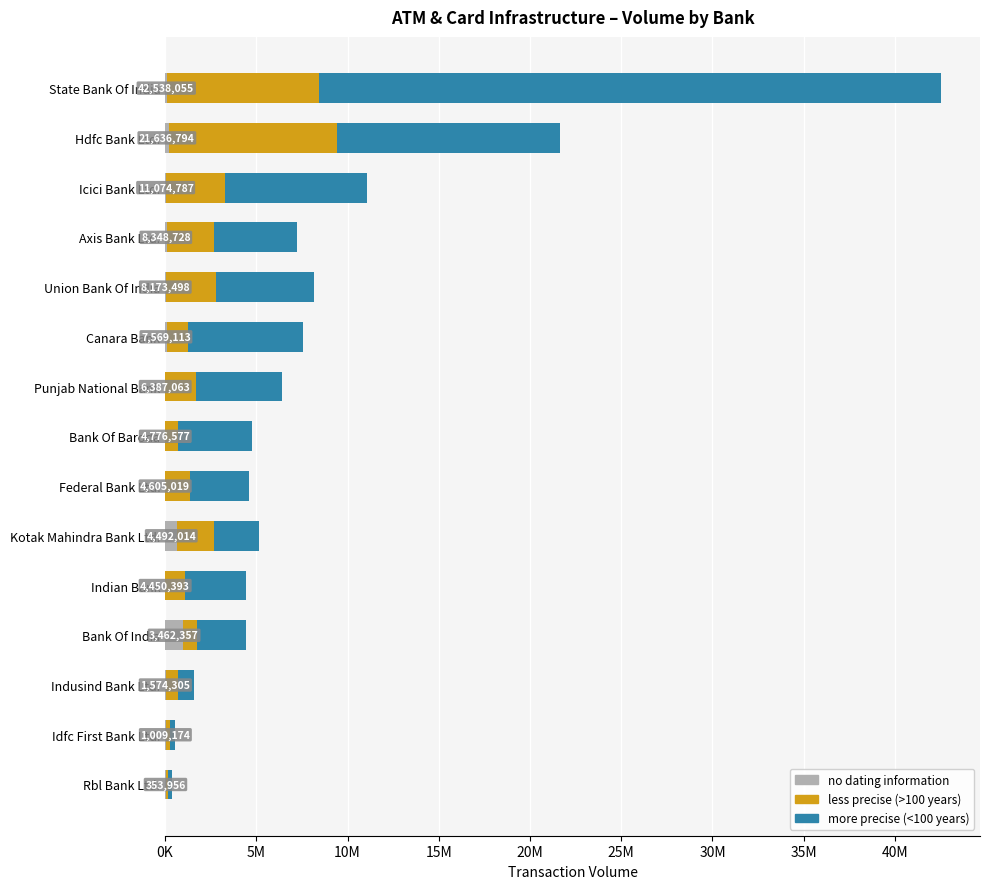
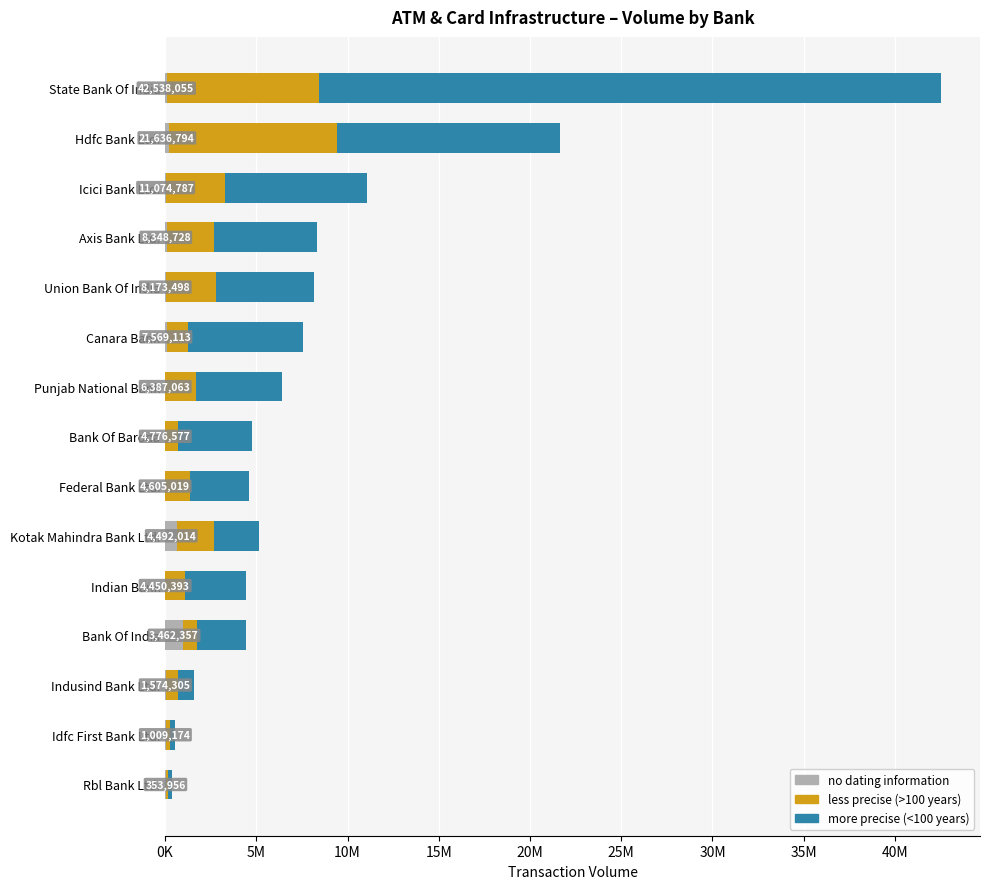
more precise (<100 years), Axis Bank Ltd.: 4500000 -> 5700000
